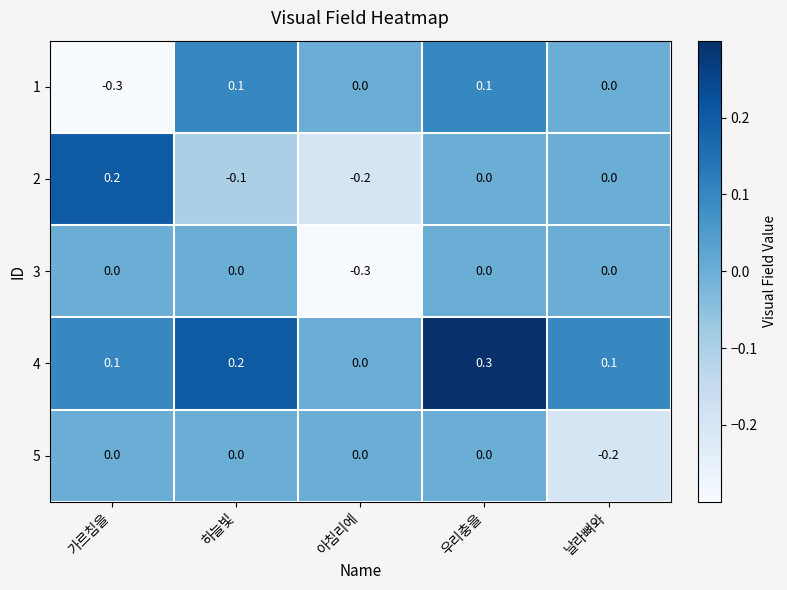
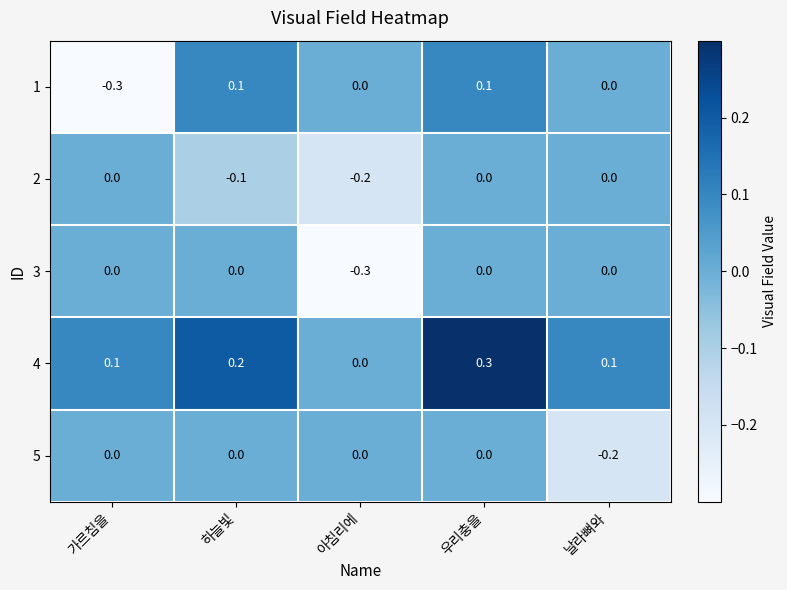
2, 가르침을: 0.2 -> 0.0
